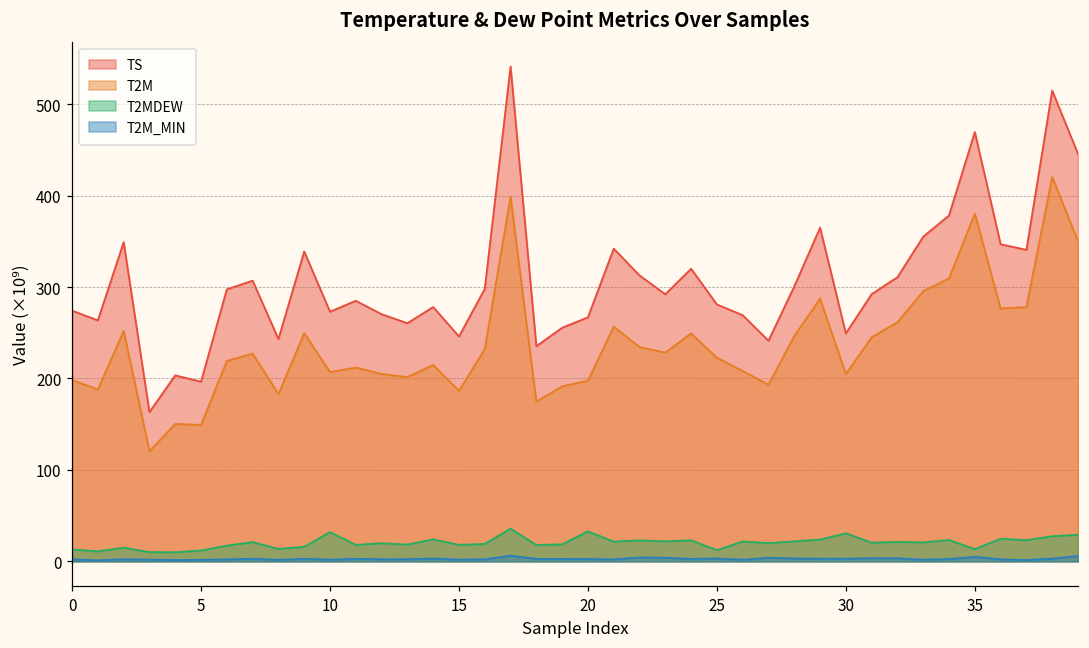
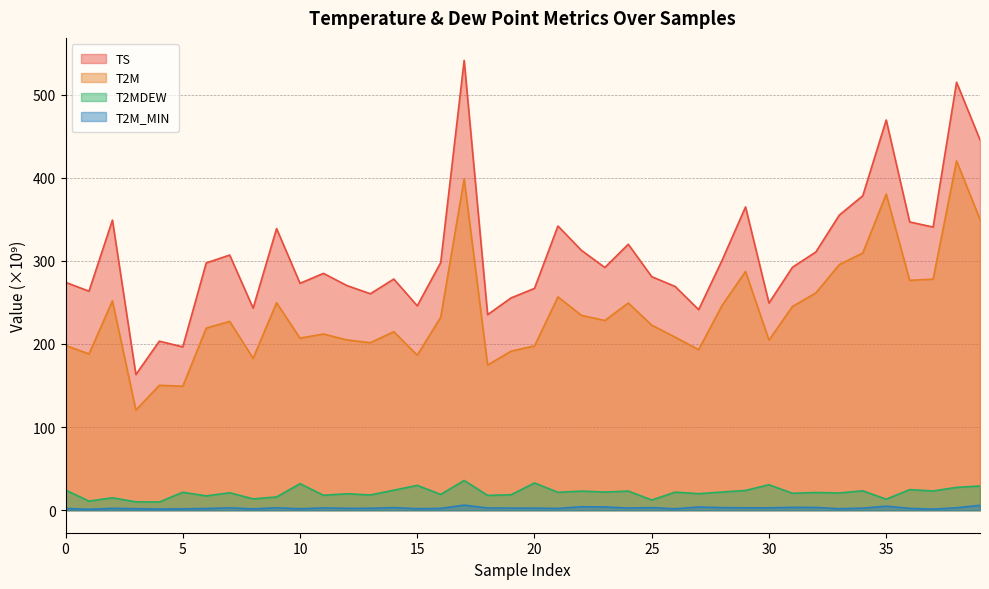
T2MDEW, 0: 10 -> 20
T2MDEW, 5: 10 -> 20
T2MDEW, 15: 20 -> 30
